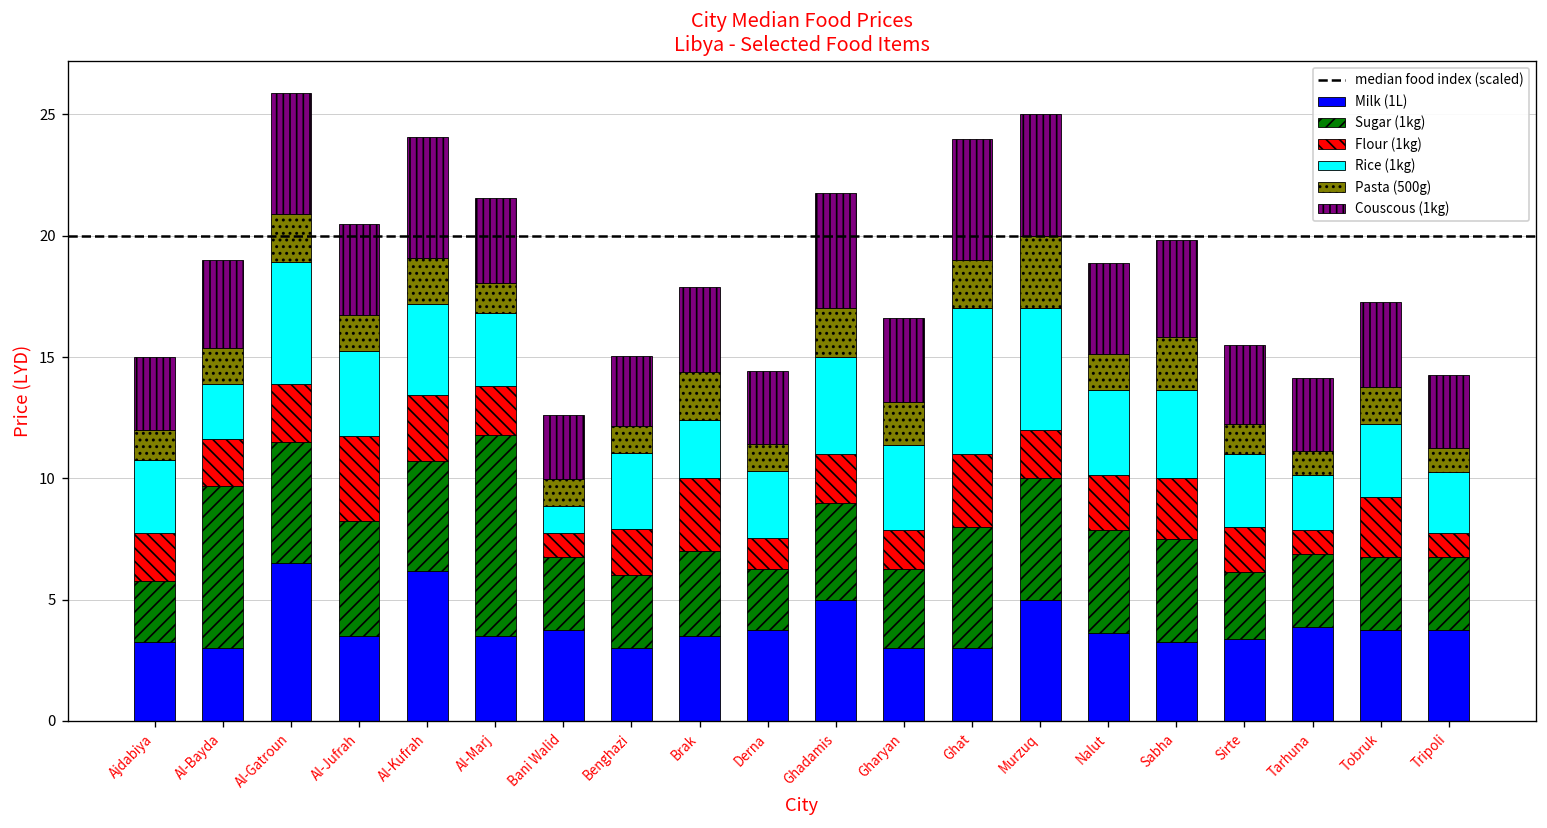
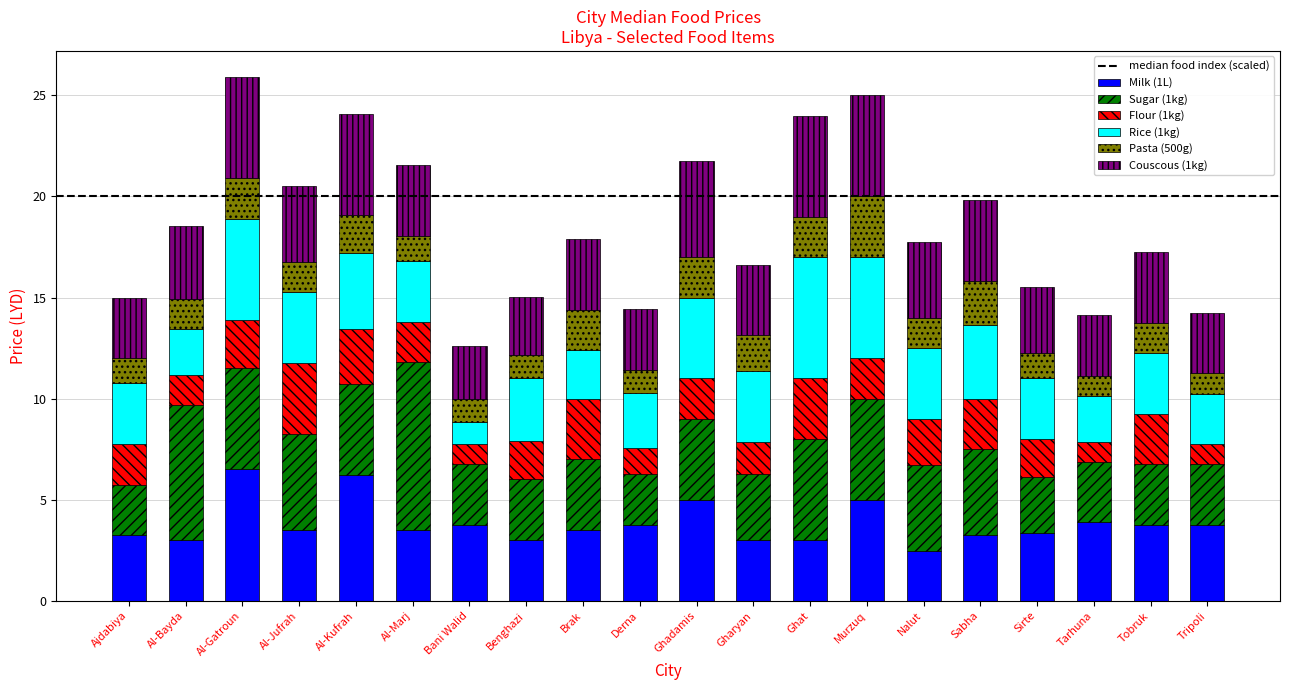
Flour (1kg), Al-Bayda: 1.9 -> 1.5
Milk (1L), Nalut: 3.6 -> 2.5
